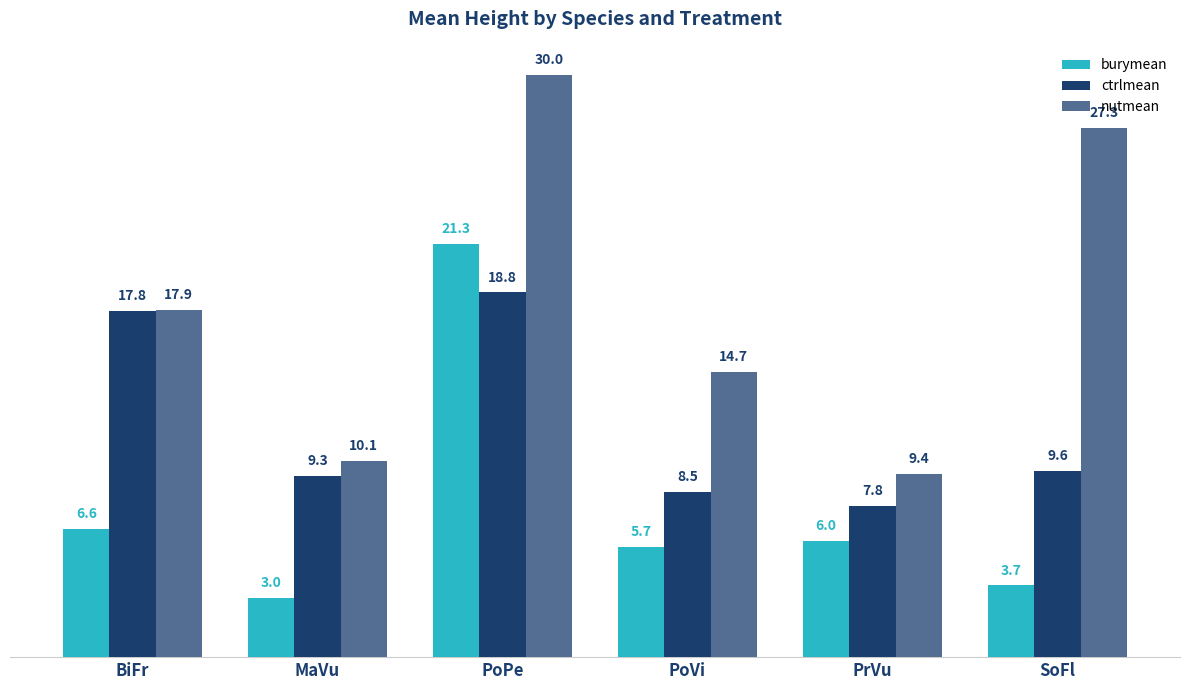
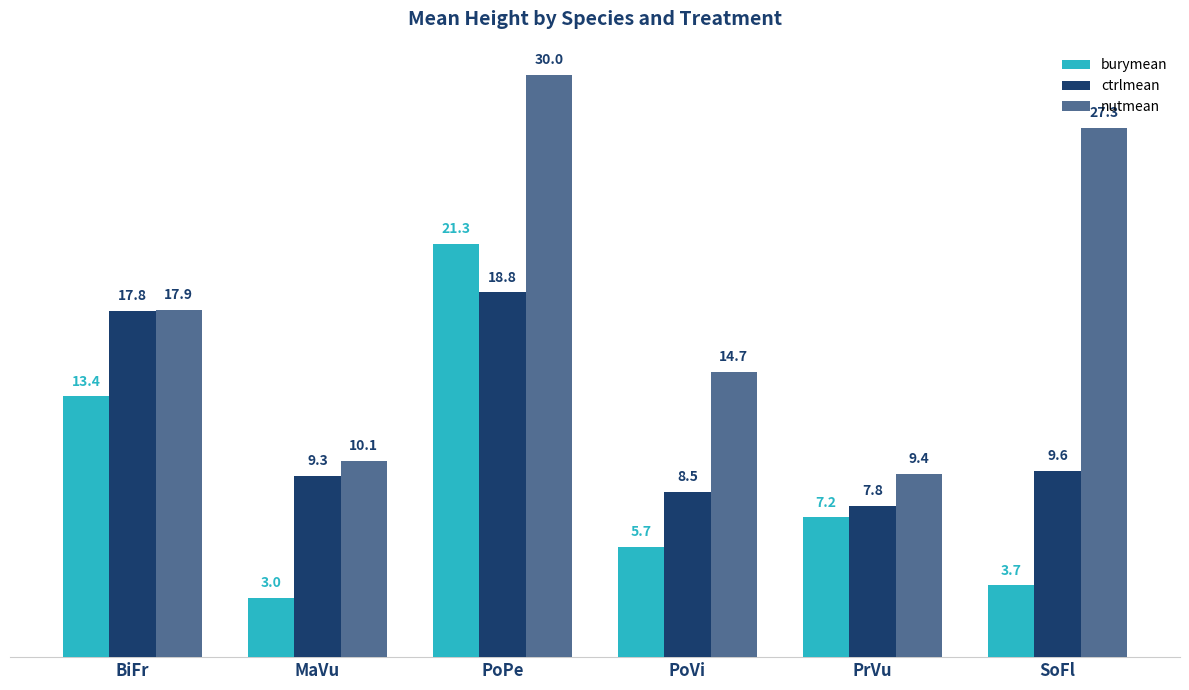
burymean, BiFr: 6.6 -> 13.4
burymean, PrVu: 6.0 -> 7.2
